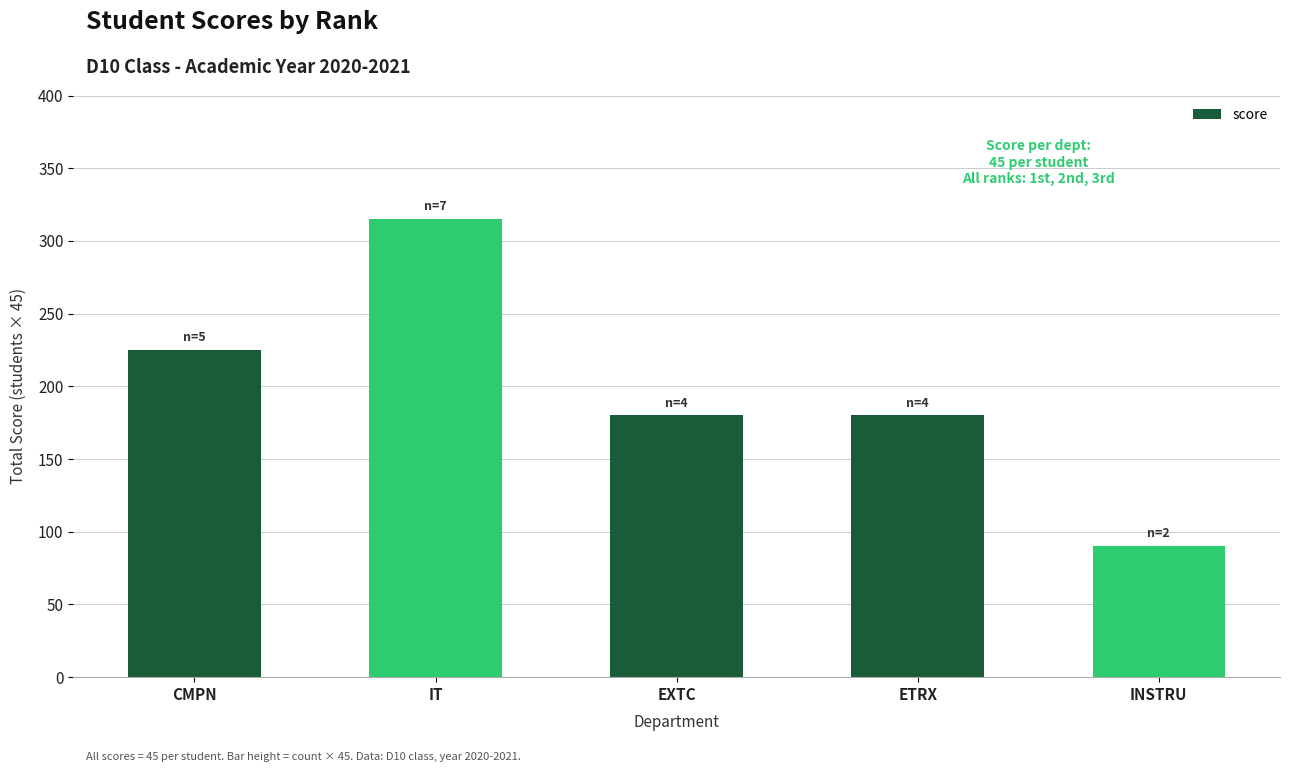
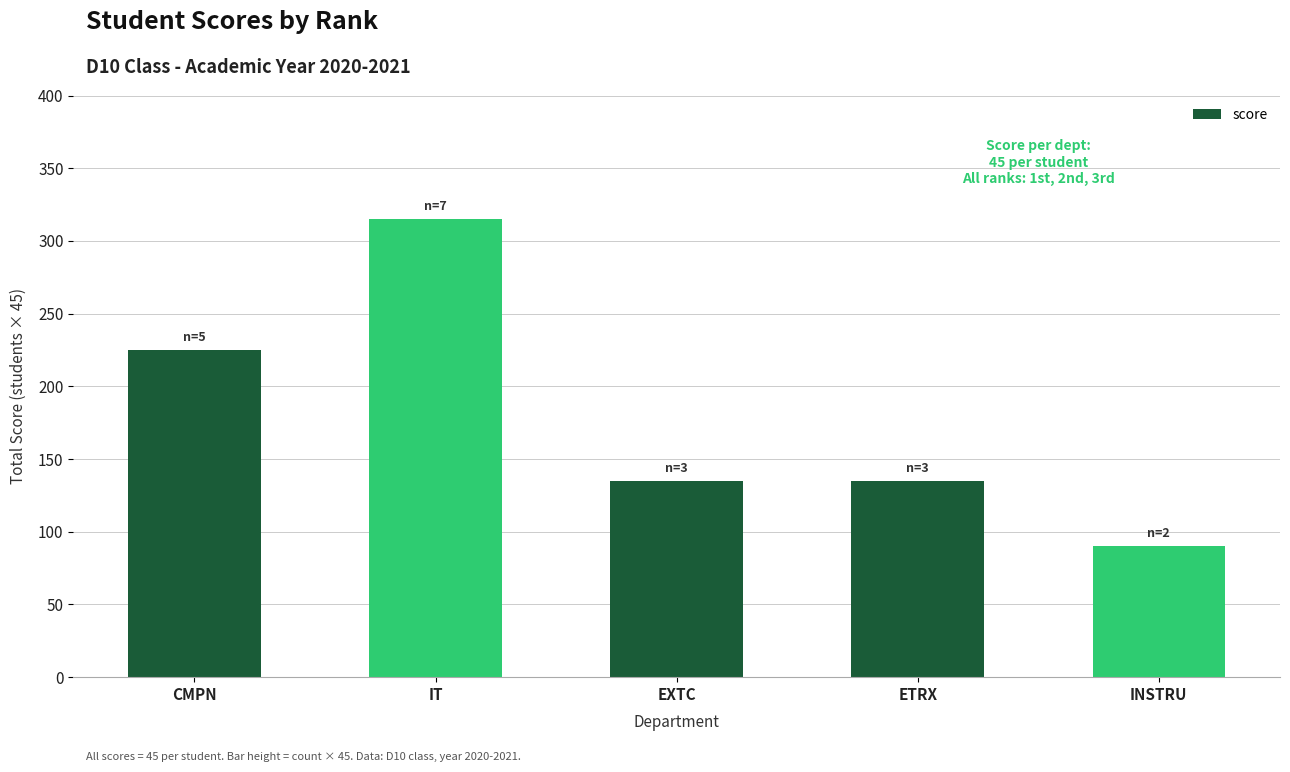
EXTC: 4 -> 3
ETRX: 4 -> 3
